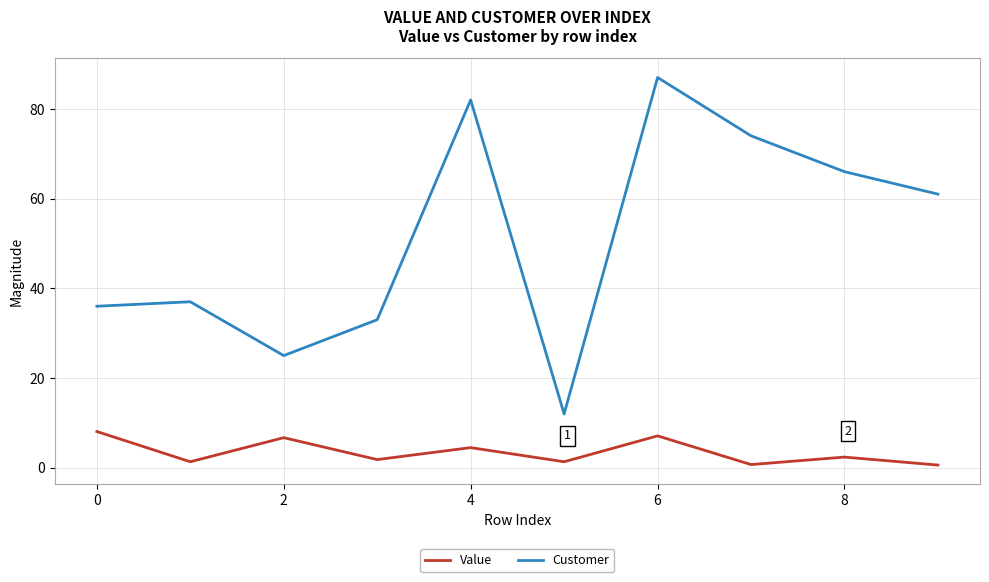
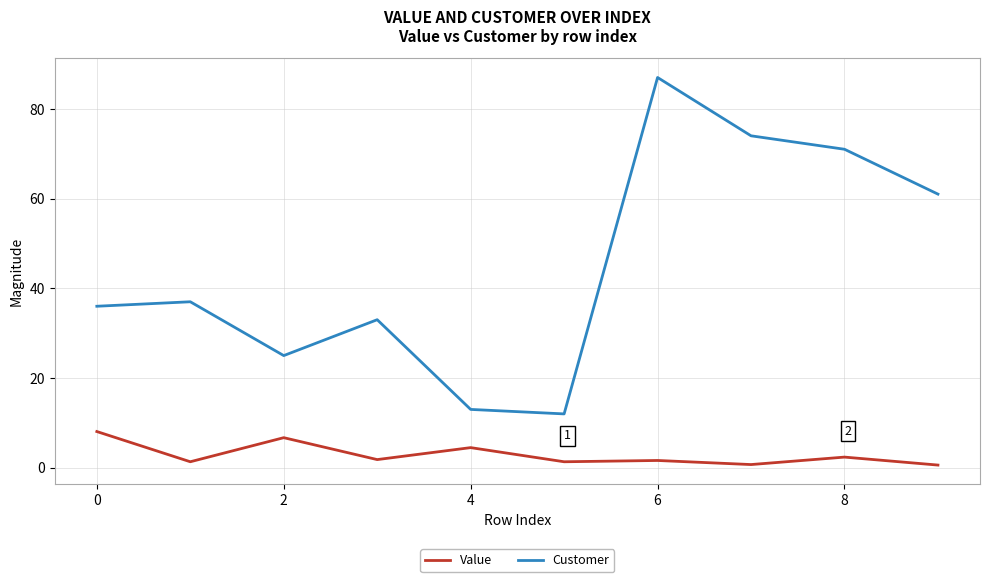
Customer, 4: 82 -> 13
Value, 6: 7 -> 2
Customer, 8: 66 -> 71
